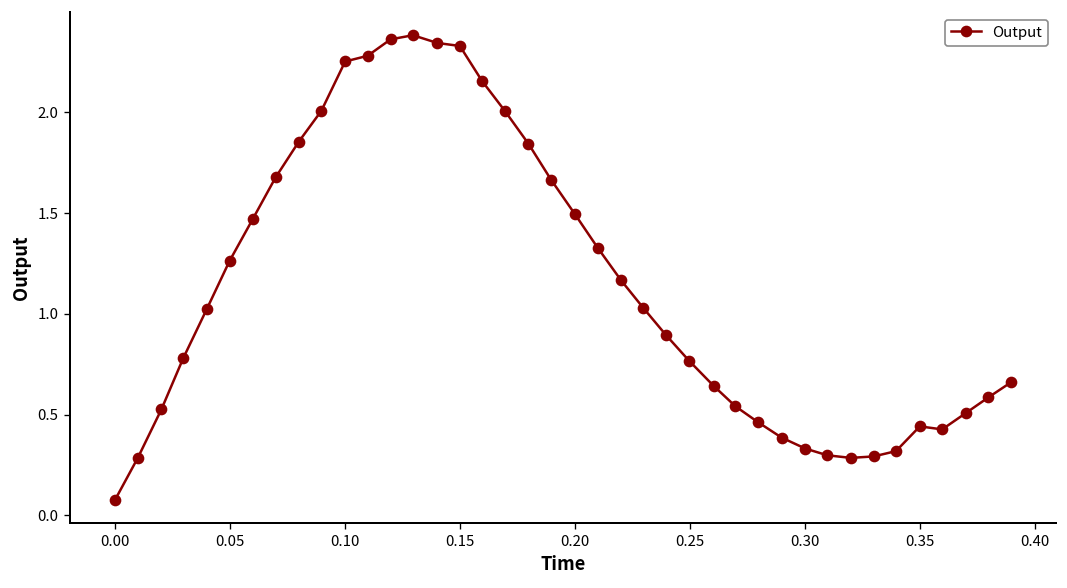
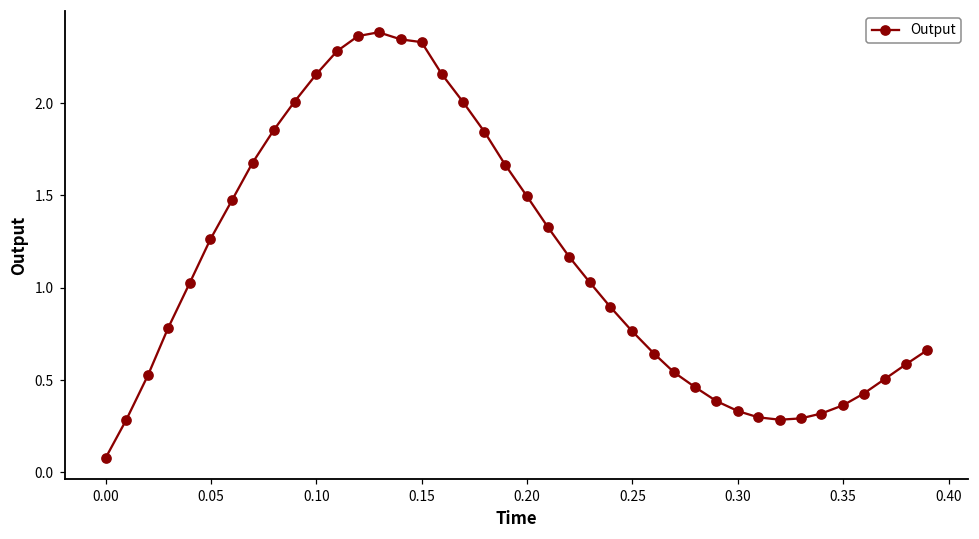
0.10: 2.25 -> 2.16
0.35: 0.44 -> 0.36
